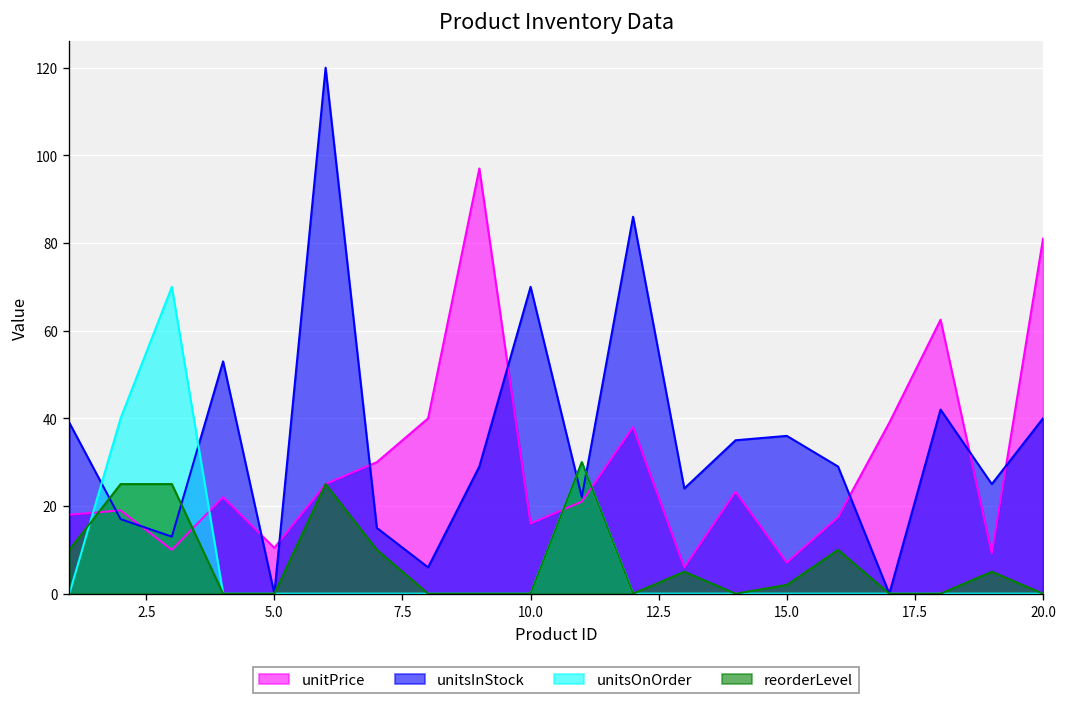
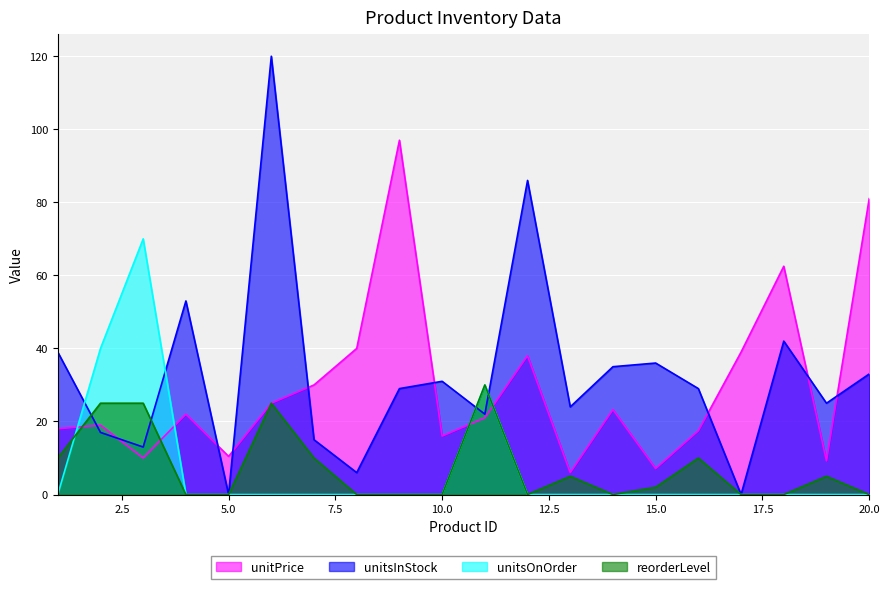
unitsInStock, 10.0: 70 -> 31
unitsInStock, 20.0: 40 -> 33
